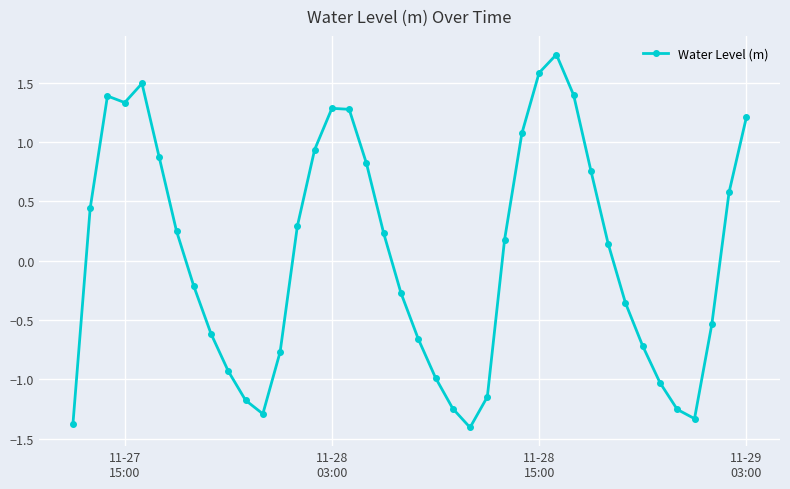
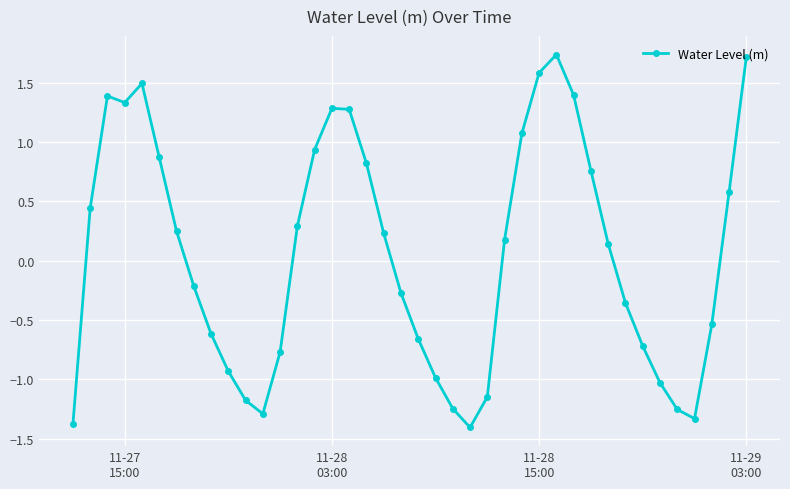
11-29 03:00: 1.21 -> 1.72
